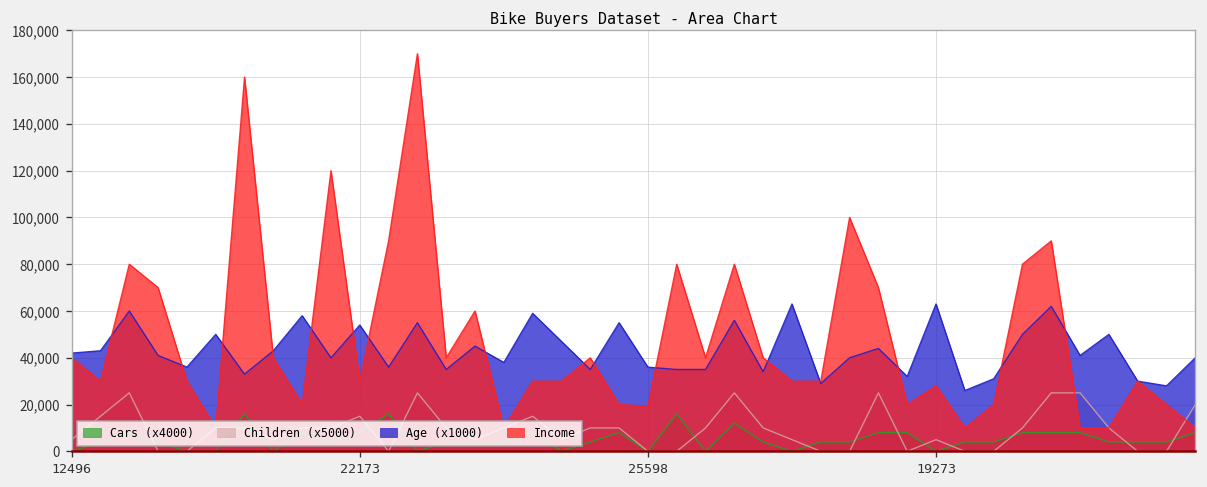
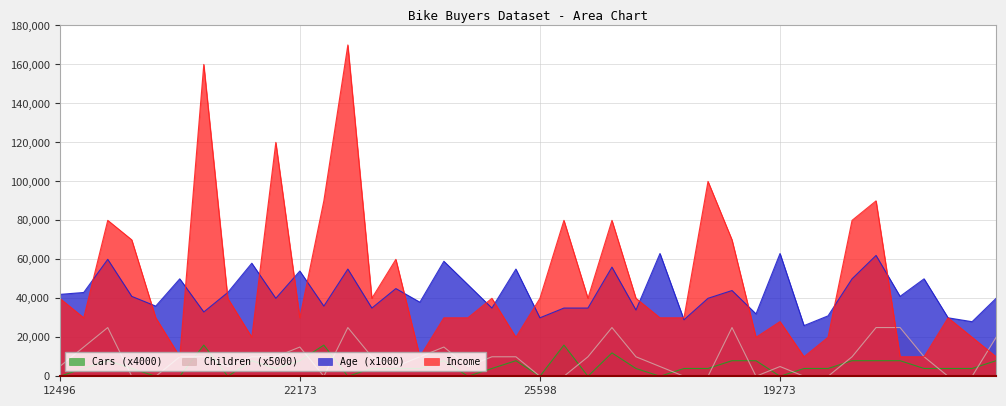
Age (x1000), 25598: 36,000 -> 30,000
Income, 25598: 19,000 -> 40,000
